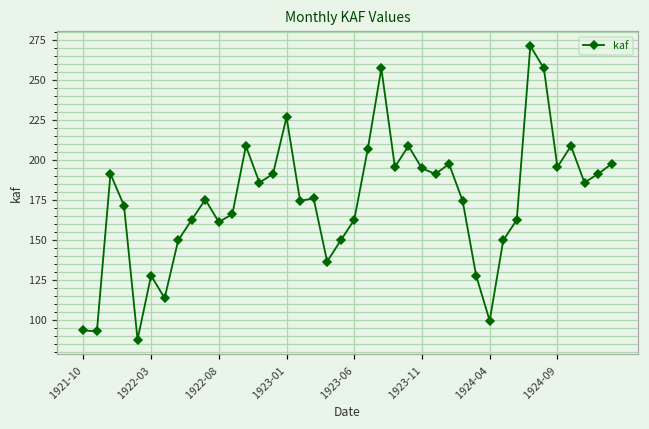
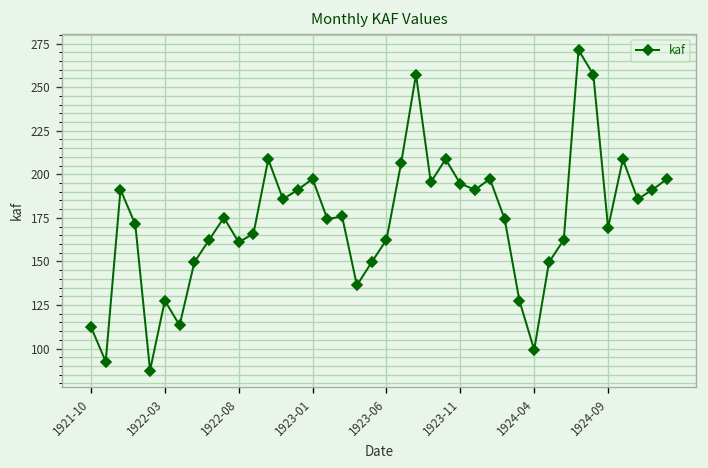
1921-10: 93 -> 112
1923-01: 227 -> 197
1924-09: 195 -> 169
